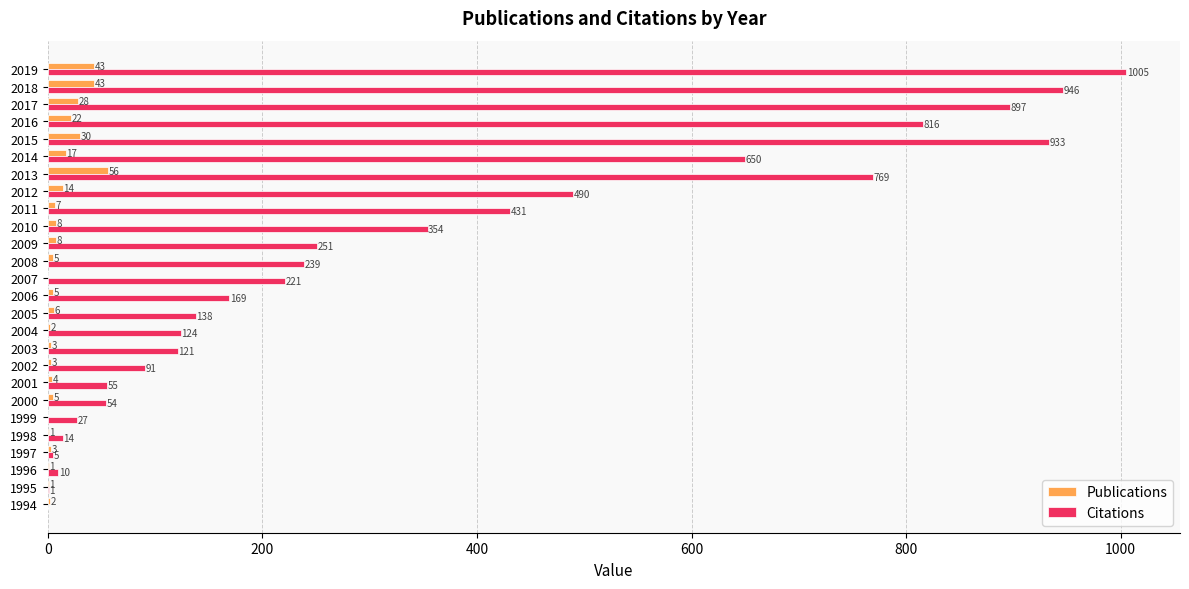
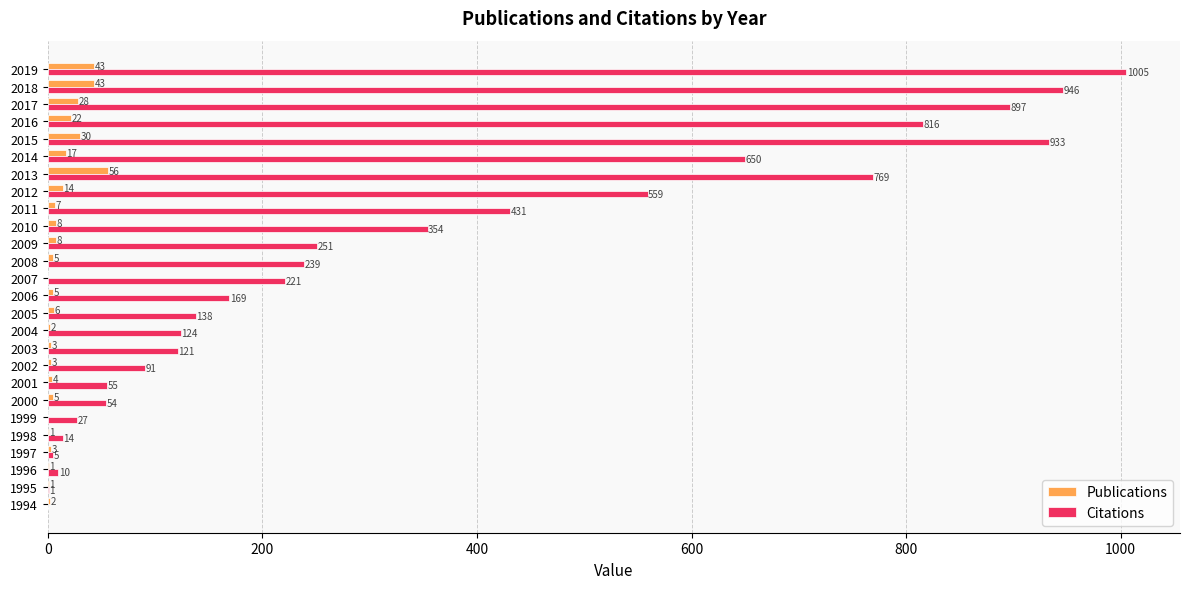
Citations, 2012: 490 -> 559
